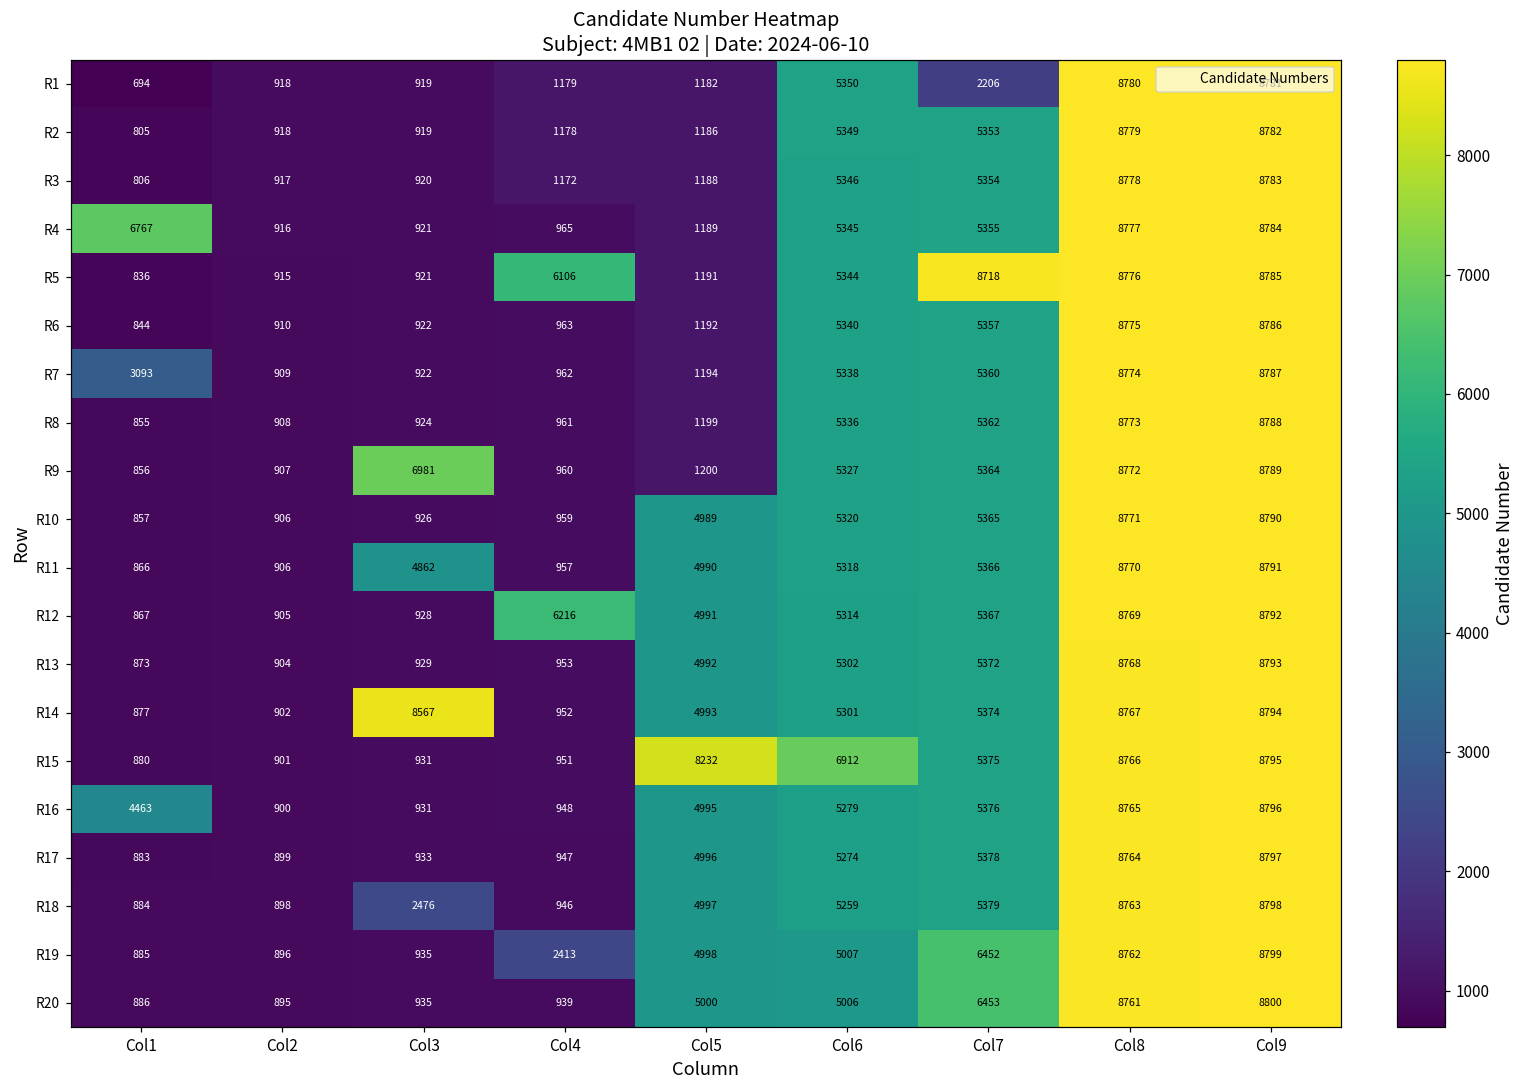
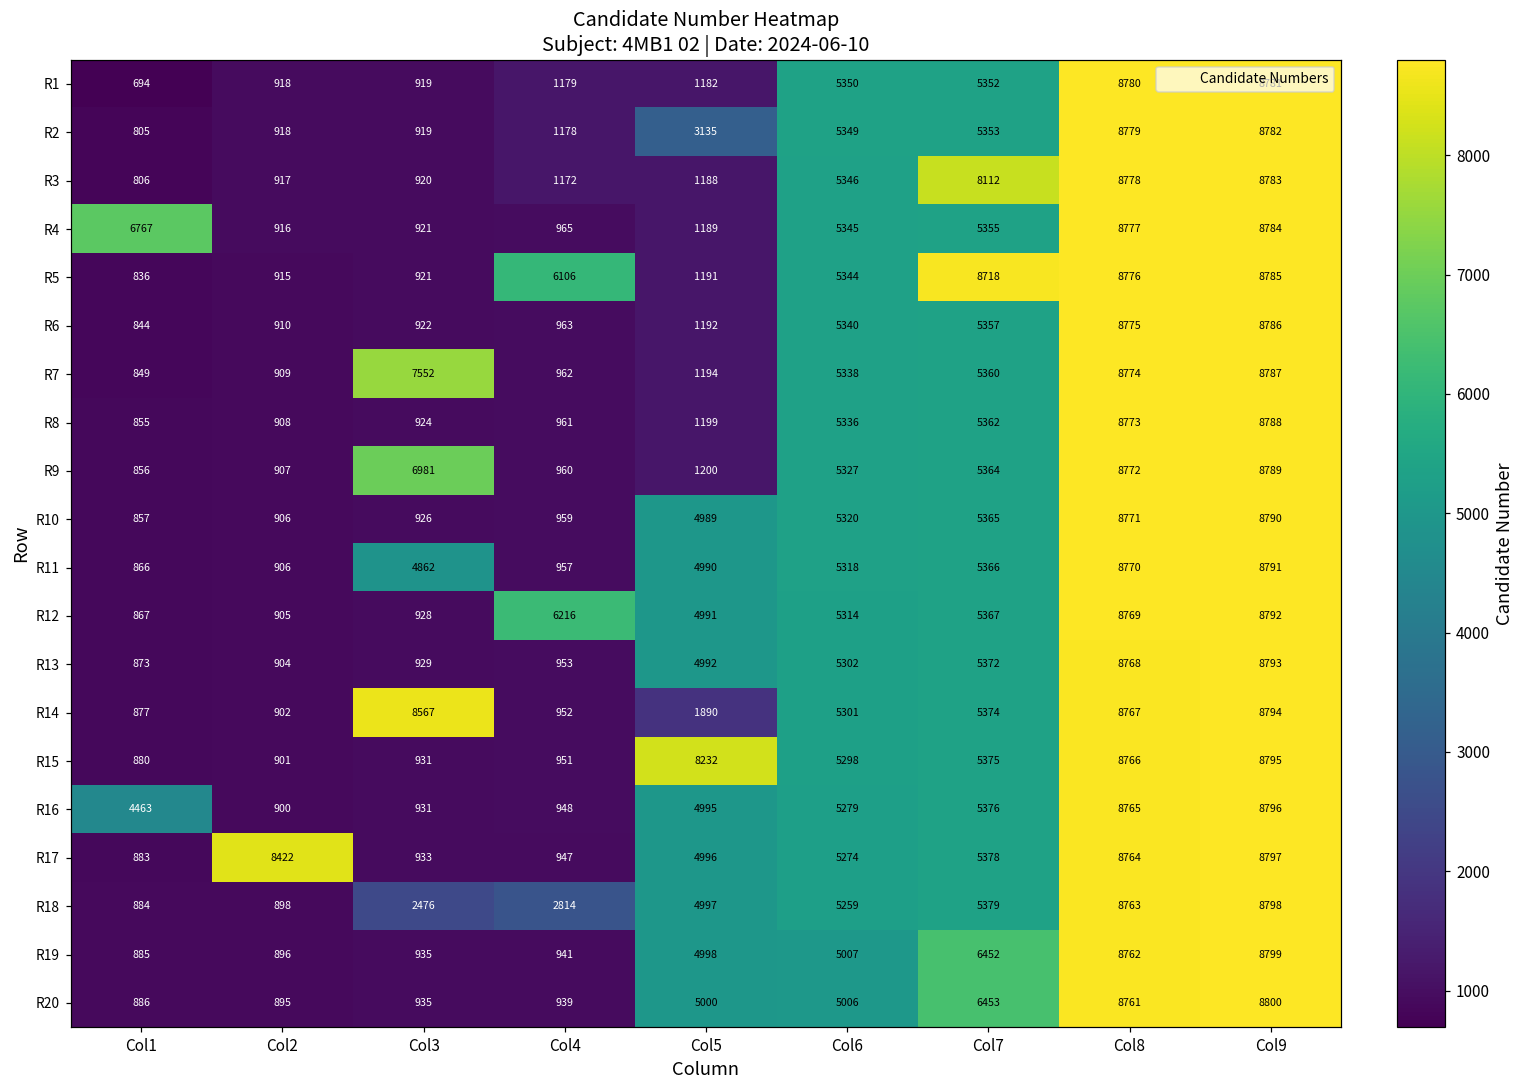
R1, Col7: 2206 -> 5352
R2, Col5: 1186 -> 3135
R3, Col7: 5354 -> 8112
R7, Col1: 3093 -> 849
R7, Col3: 922 -> 7552
R14, Col5: 4993 -> 1890
R15, Col6: 6912 -> 5298
R17, Col2: 899 -> 8422
R18, Col4: 946 -> 2814
R19, Col4: 2413 -> 941
